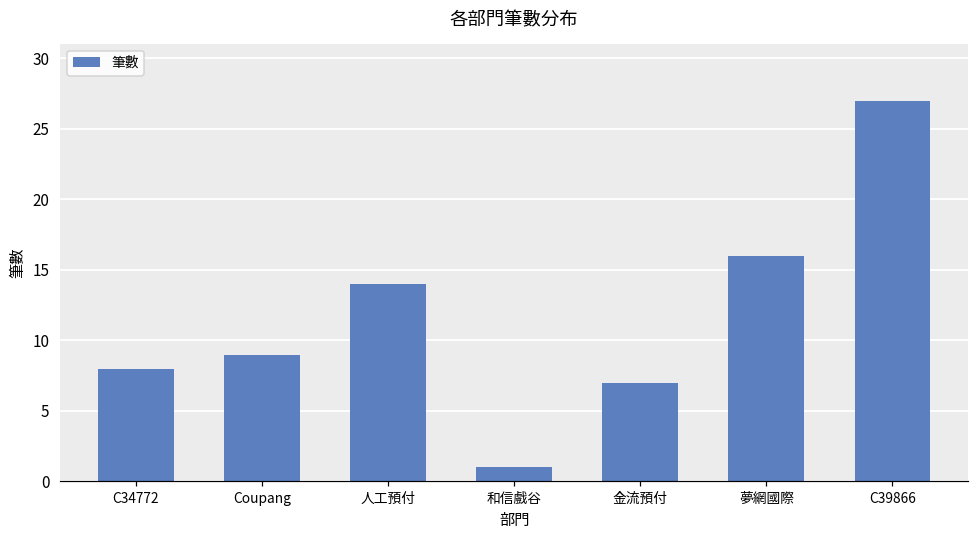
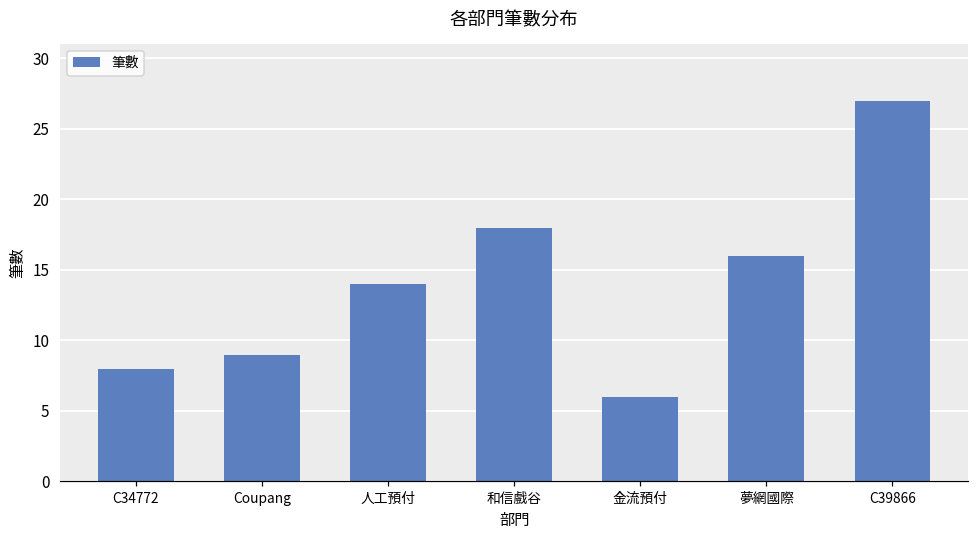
和信戲谷: 1 -> 18
金流預付: 7 -> 6
